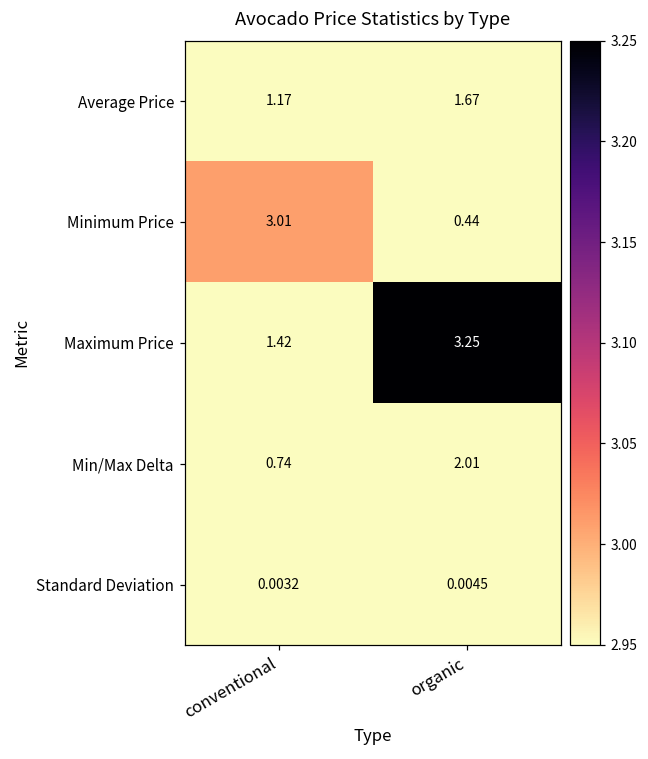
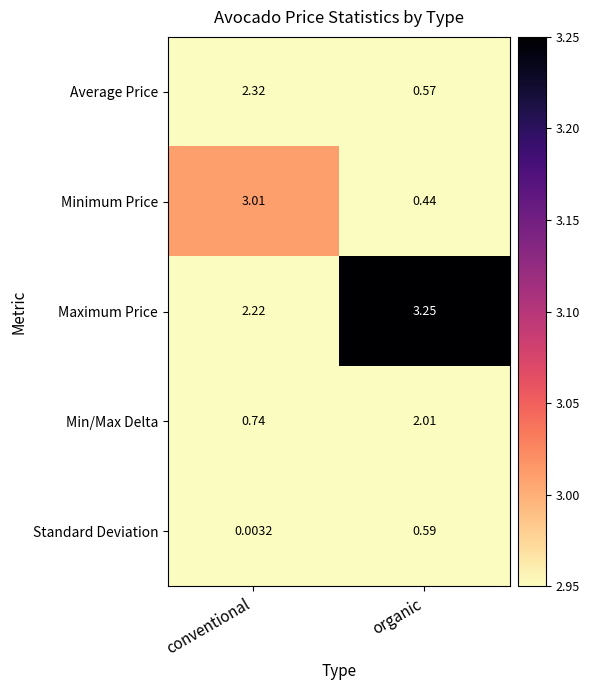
Average Price, conventional: 1.17 -> 2.32
Average Price, organic: 1.67 -> 0.57
Maximum Price, conventional: 1.42 -> 2.22
Standard Deviation, organic: 0.0045 -> 0.59
